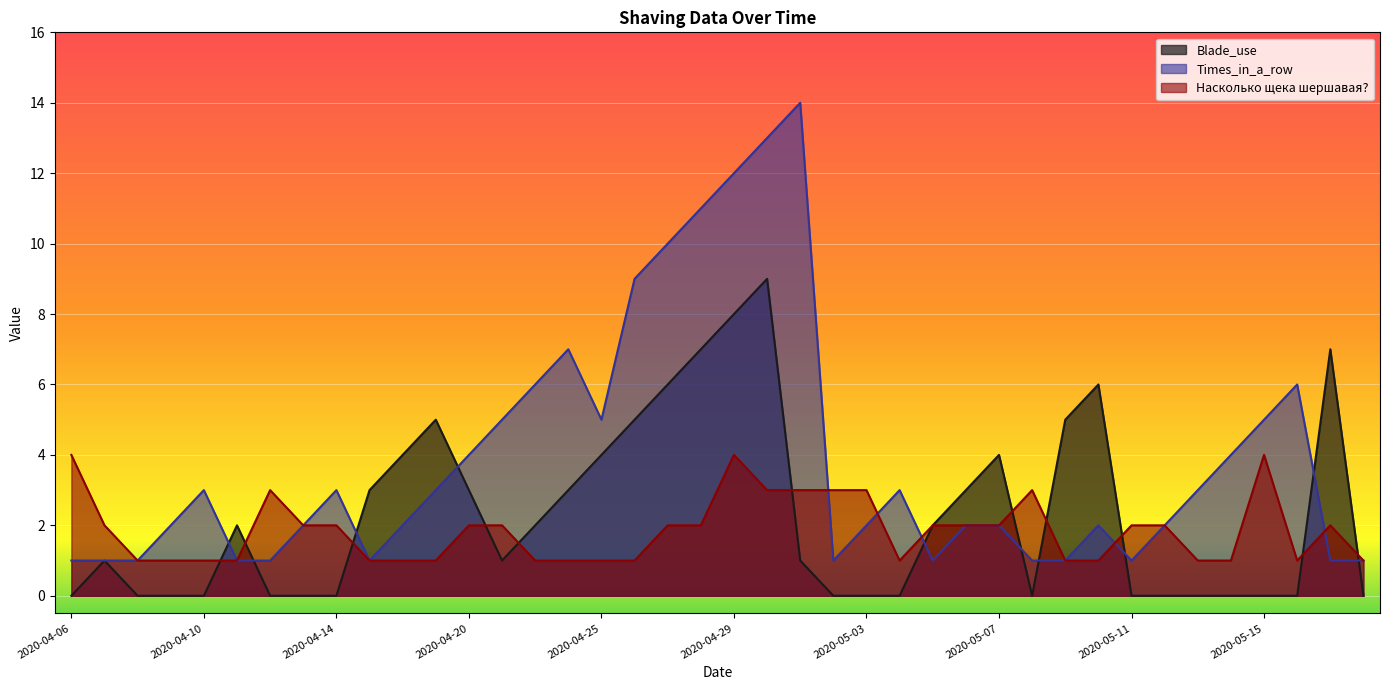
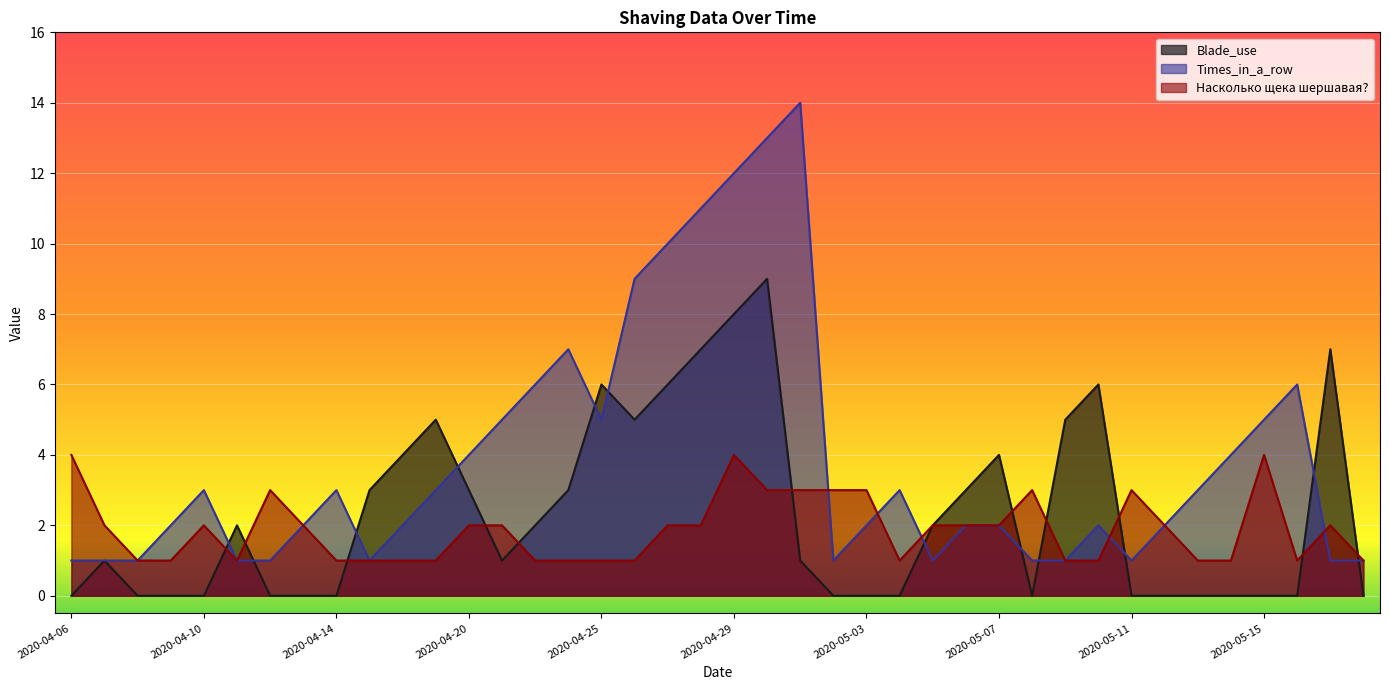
Насколько щека шершавая?, 2020-04-10: 1 -> 2
Насколько щека шершавая?, 2020-04-14: 2 -> 1
Blade_use, 2020-04-25: 4 -> 6
Насколько щека шершавая?, 2020-05-11: 2 -> 3
